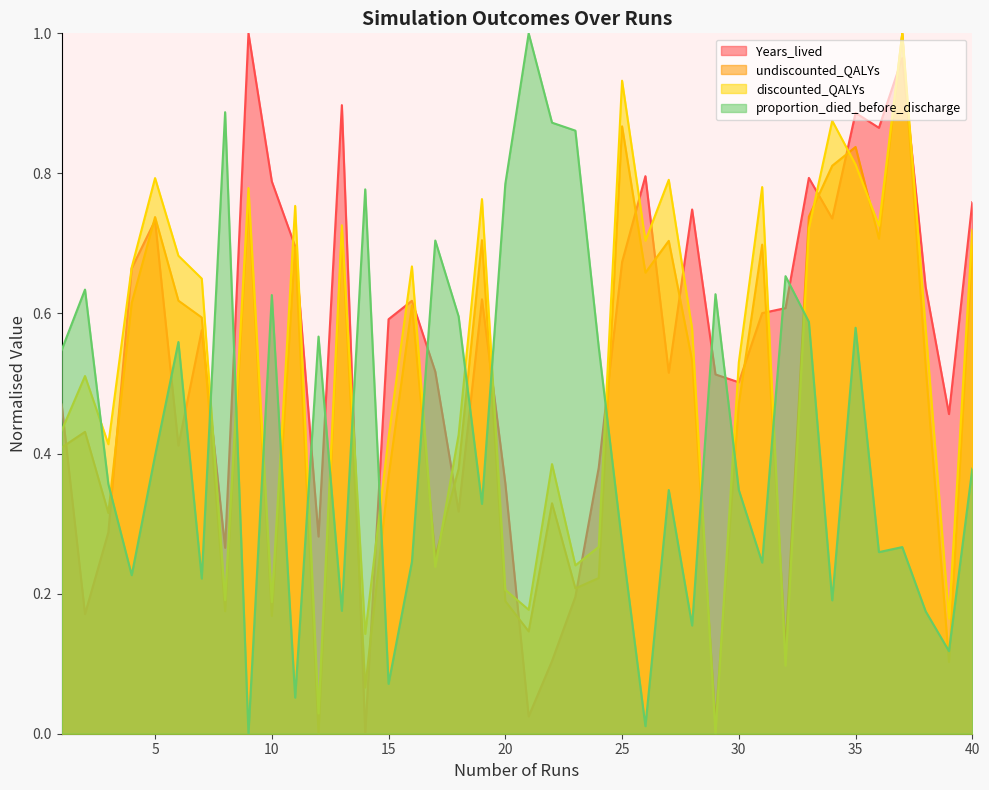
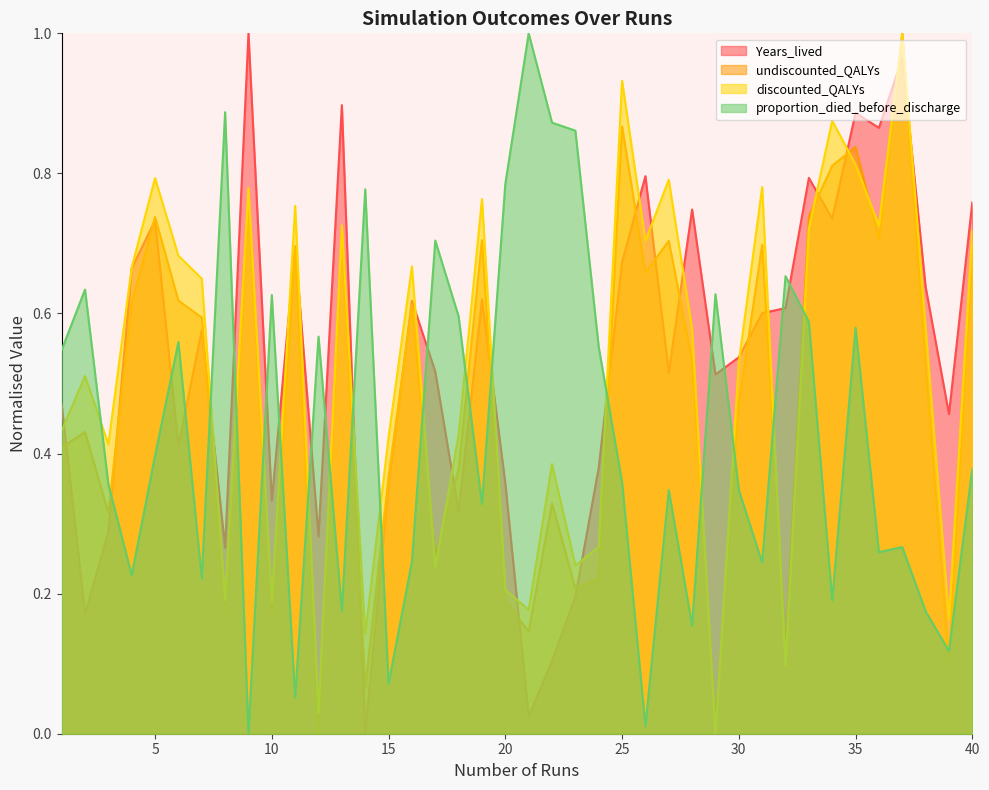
Years_lived, 10: 0.79 -> 0.33
Years_lived, 15: 0.59 -> 0.35
proportion_died_before_discharge, 25: 0.27 -> 0.36
Years_lived, 30: 0.50 -> 0.54
